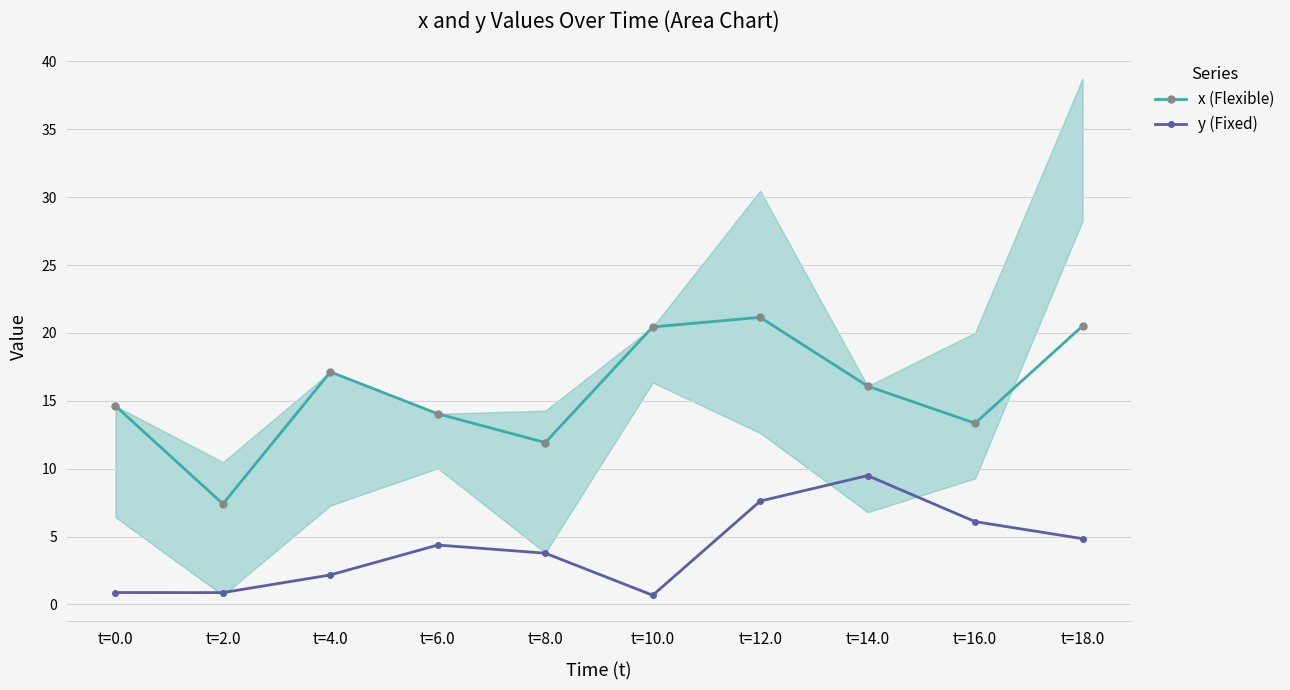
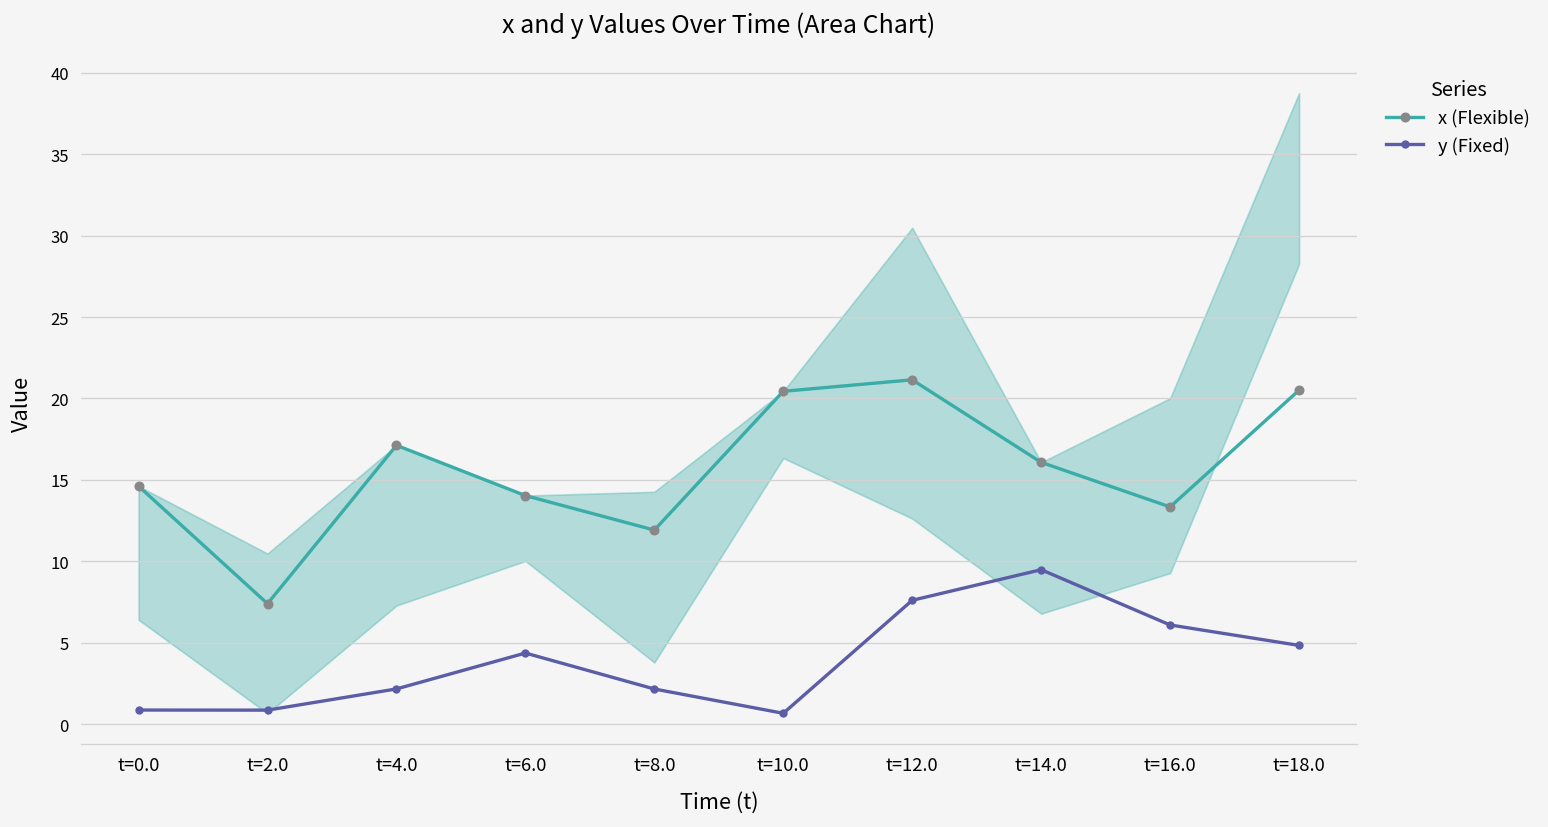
y (Fixed), t=8.0: 3.8 -> 2.2
